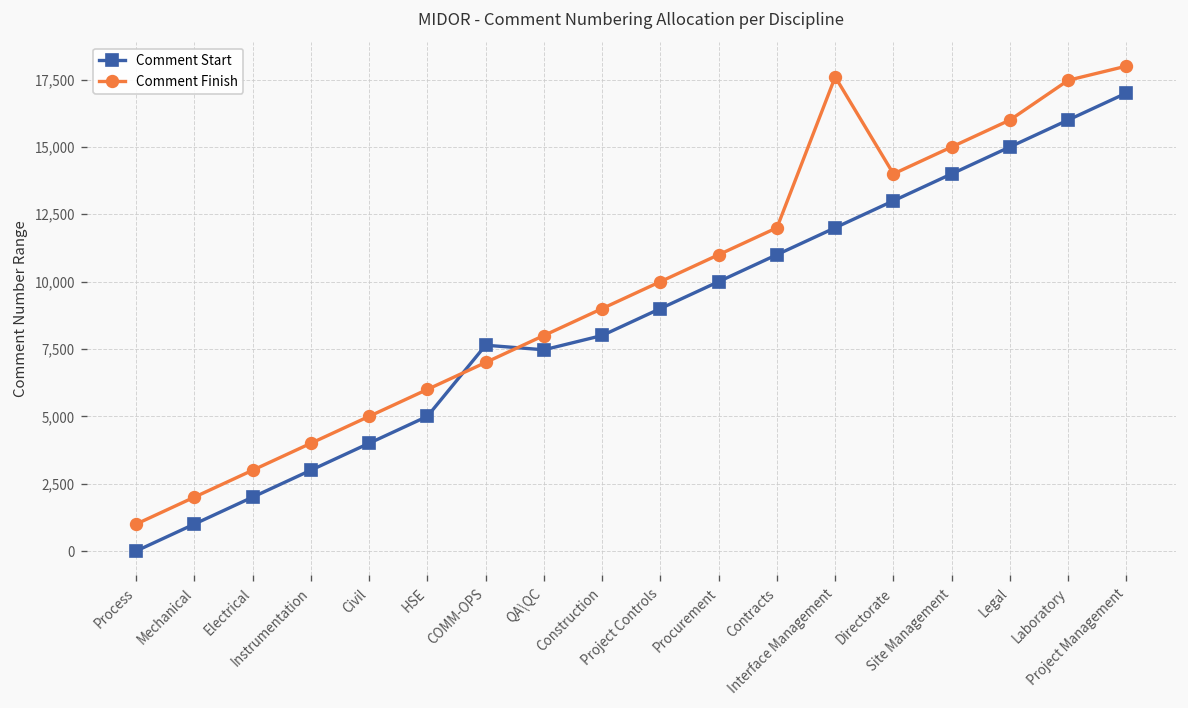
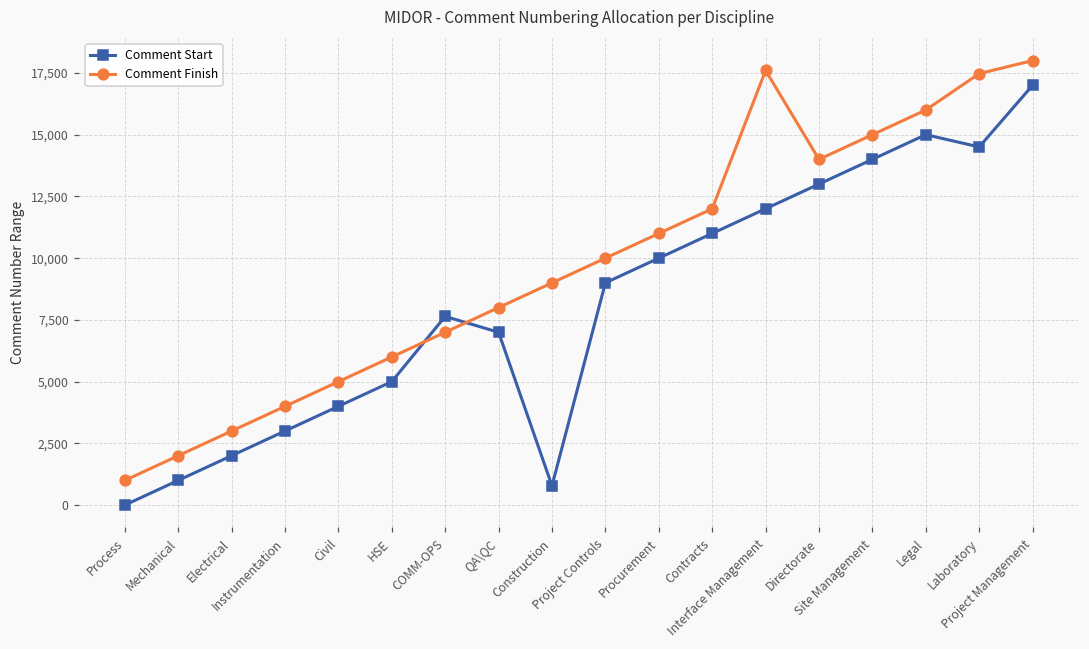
Comment Start, QA\QC: 7,500 -> 7,000
Comment Start, Construction: 8,000 -> 800
Comment Start, Laboratory: 16,000 -> 14,500
